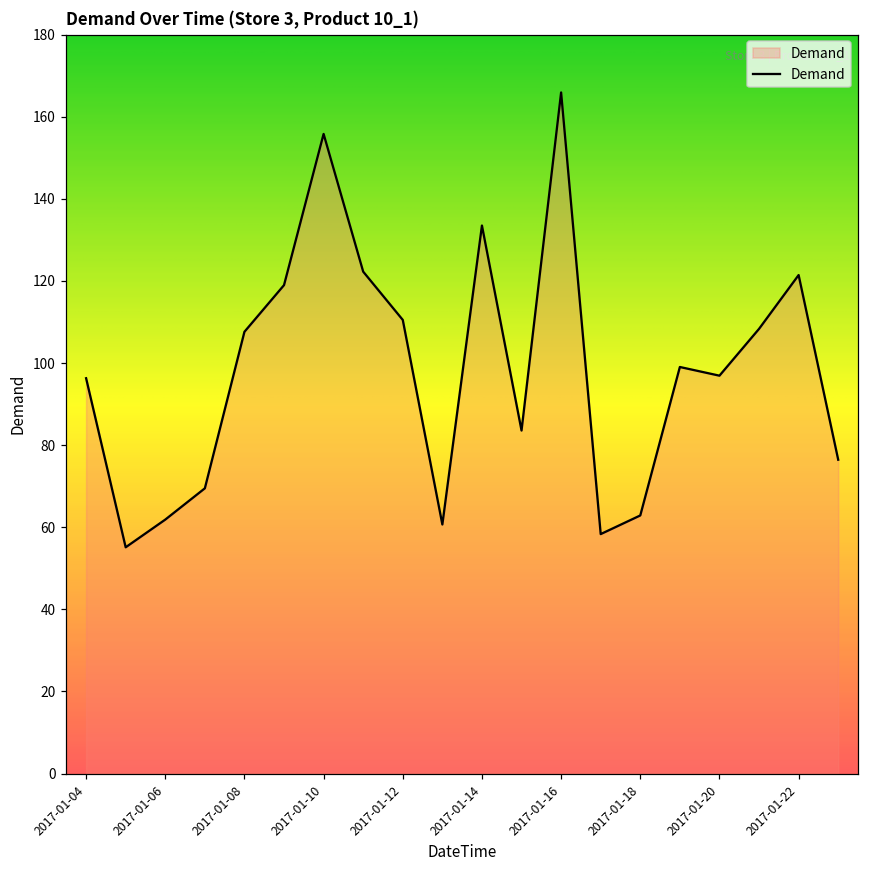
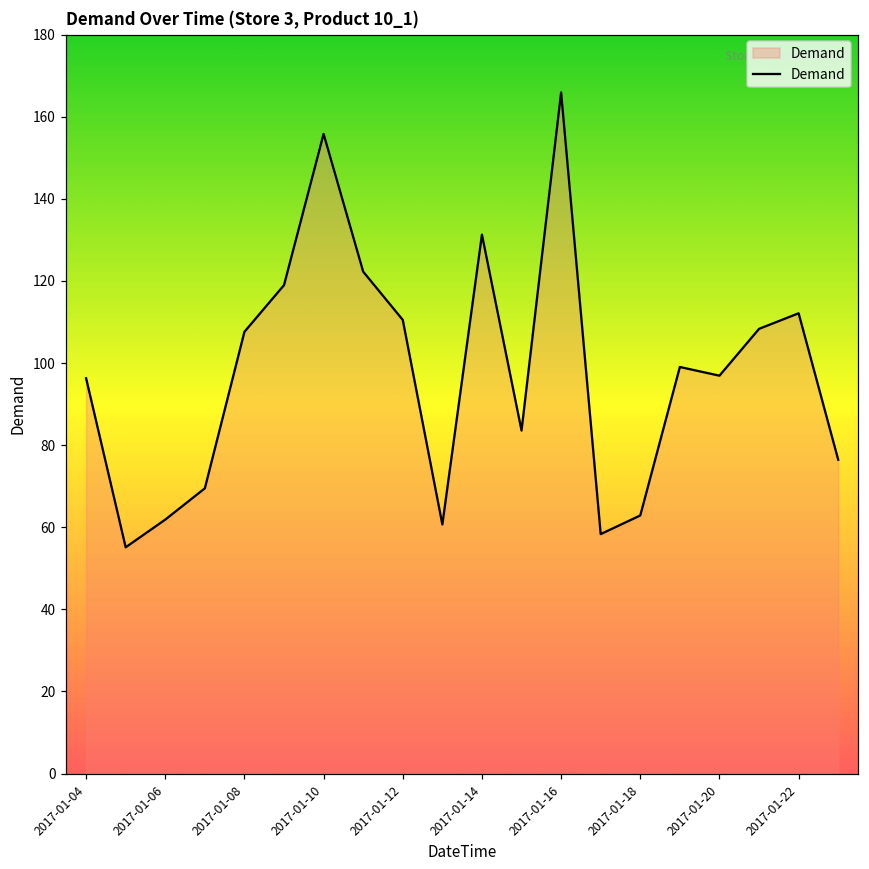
2017-01-14: 133 -> 131
2017-01-22: 121 -> 112
